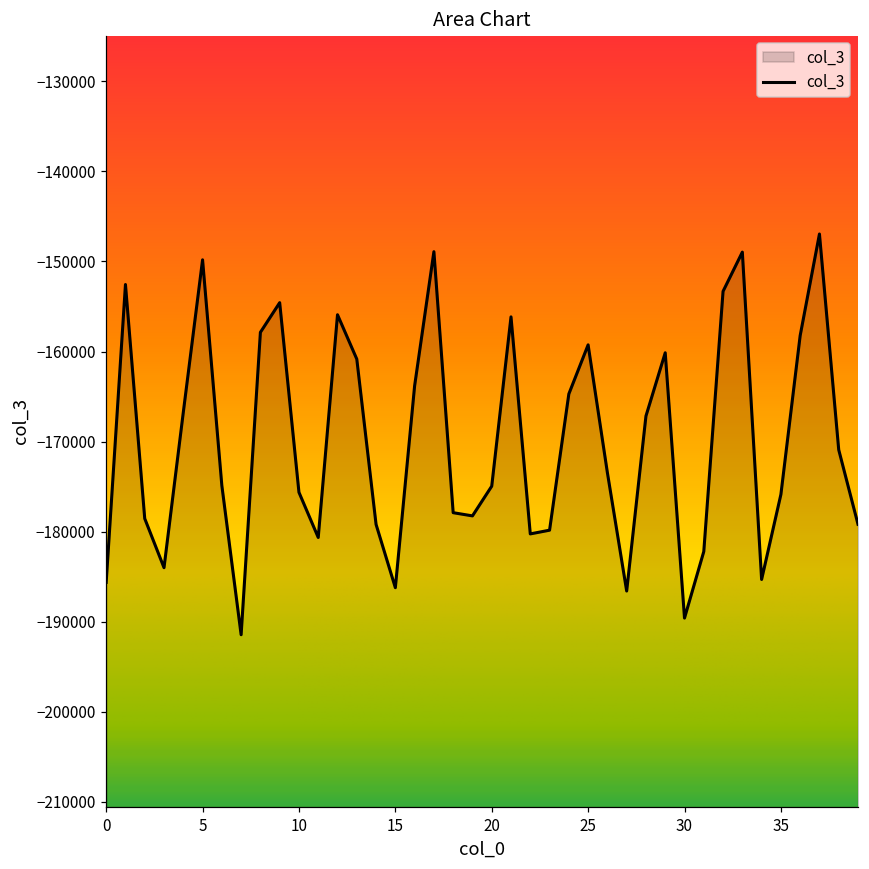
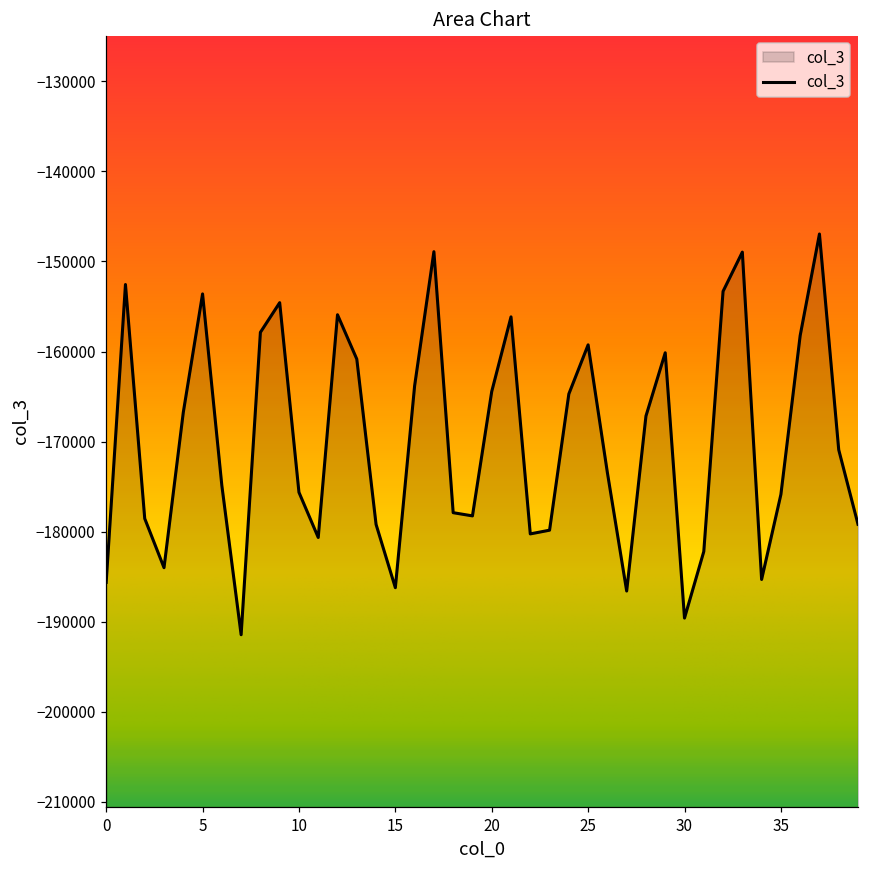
5: -150000 -> -154000
20: -175000 -> -164000
